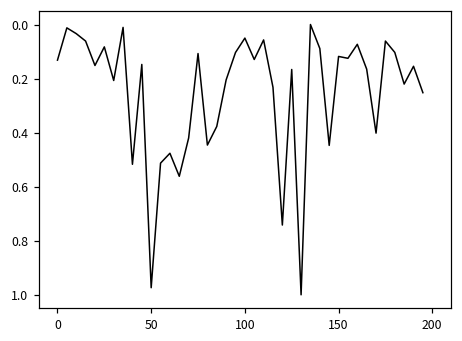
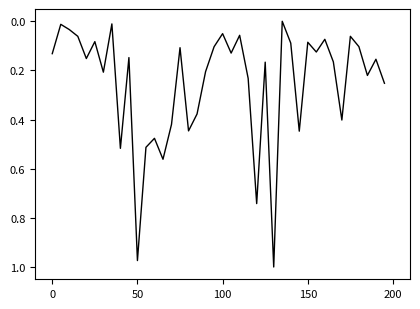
150: 0.12 -> 0.09
